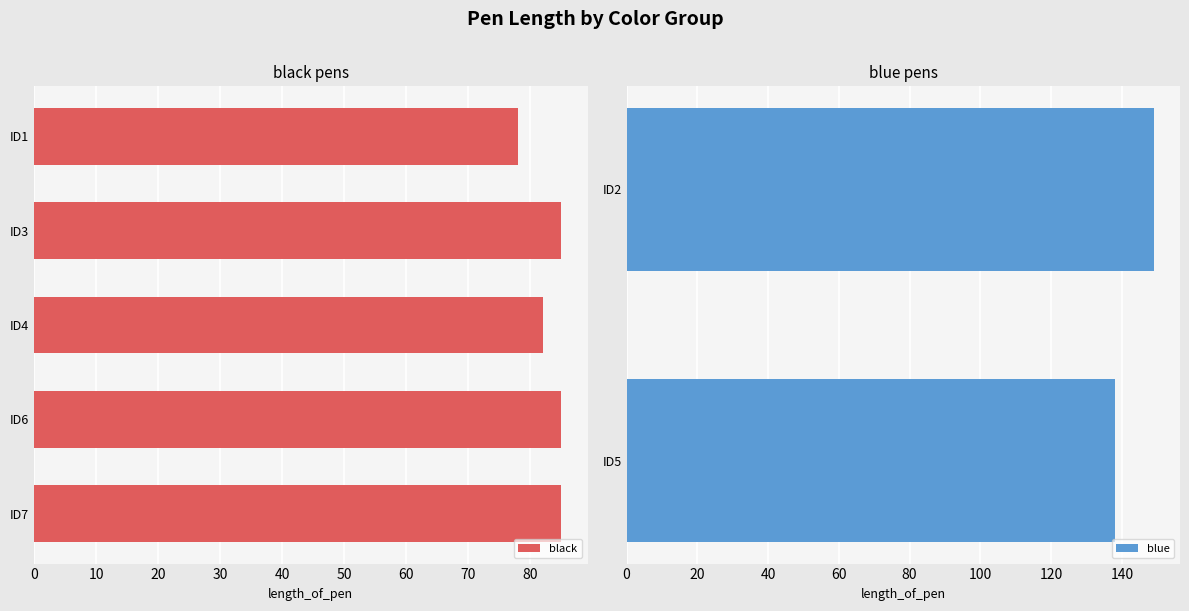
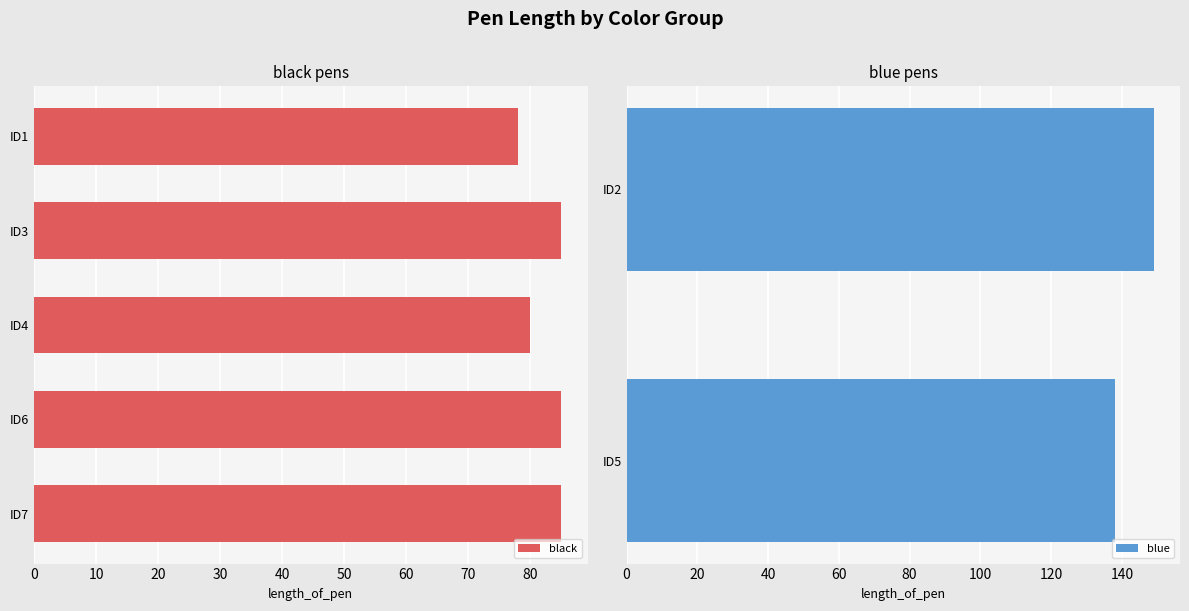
black pens, ID4: 82 -> 80
